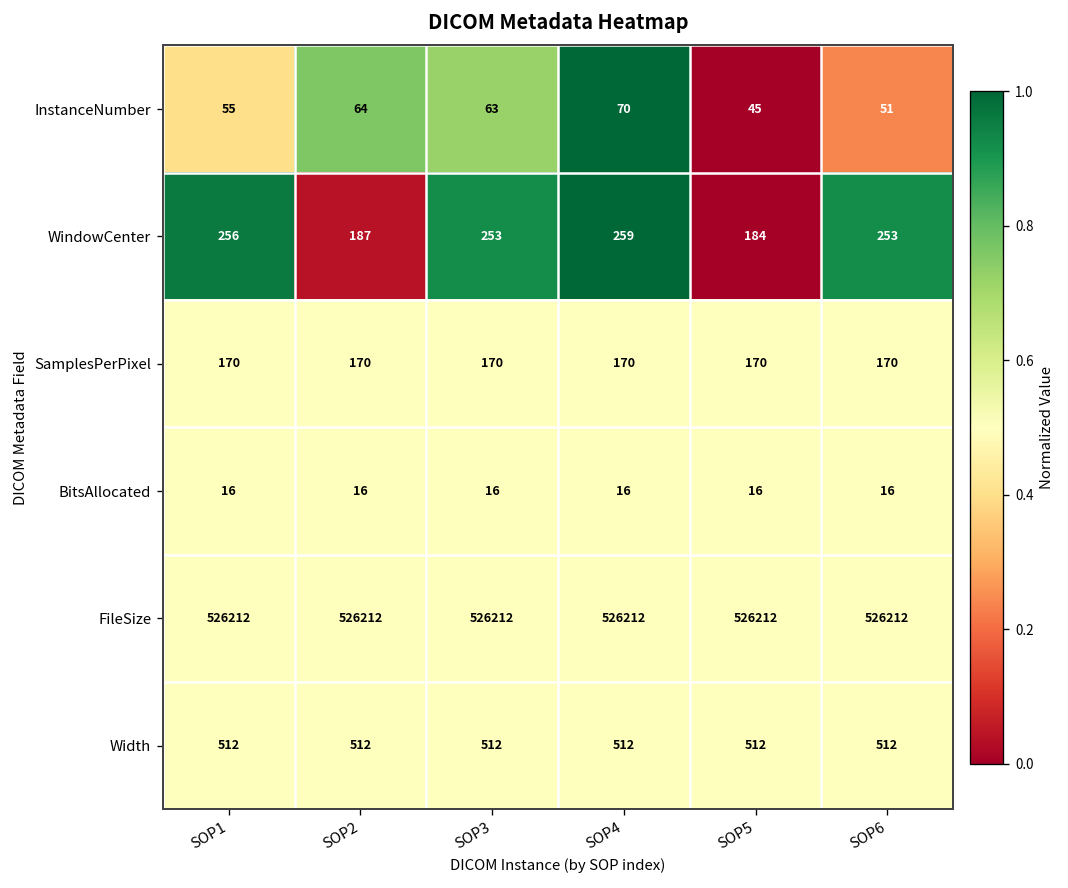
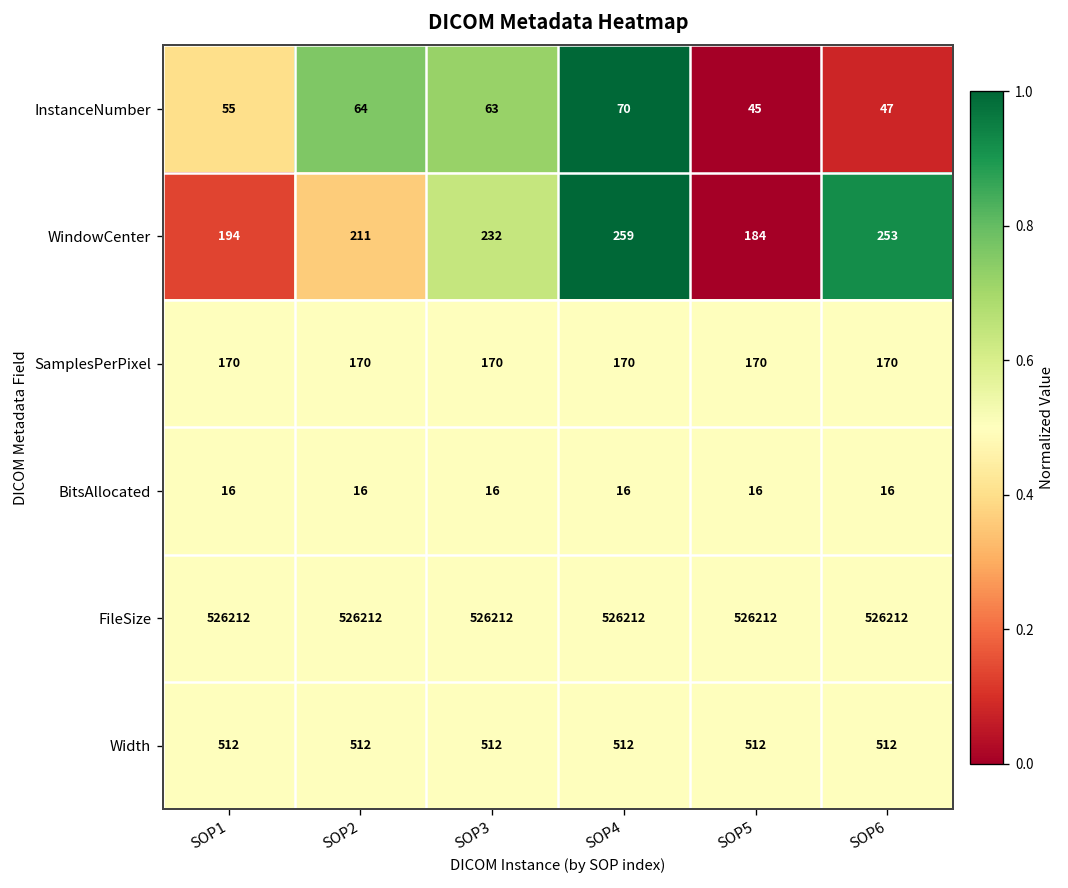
InstanceNumber, SOP6: 51 -> 47
WindowCenter, SOP1: 256 -> 194
WindowCenter, SOP2: 187 -> 211
WindowCenter, SOP3: 253 -> 232
